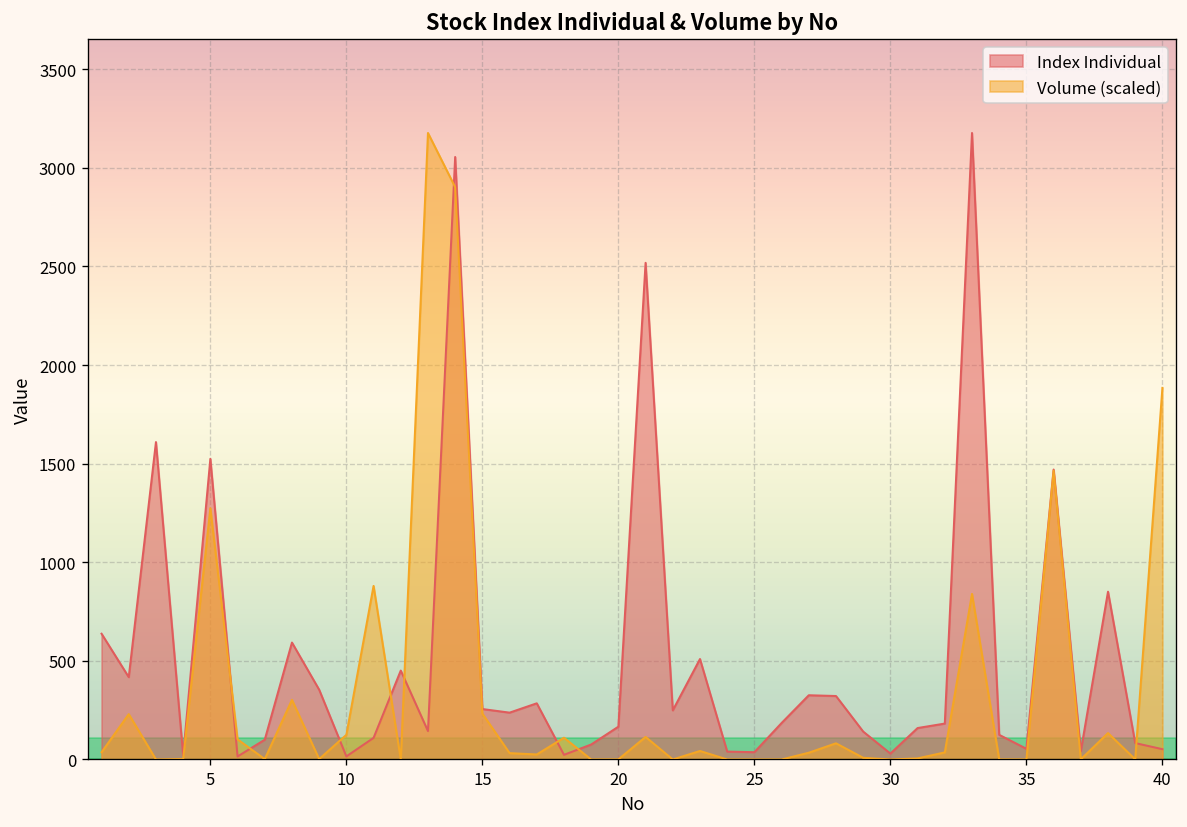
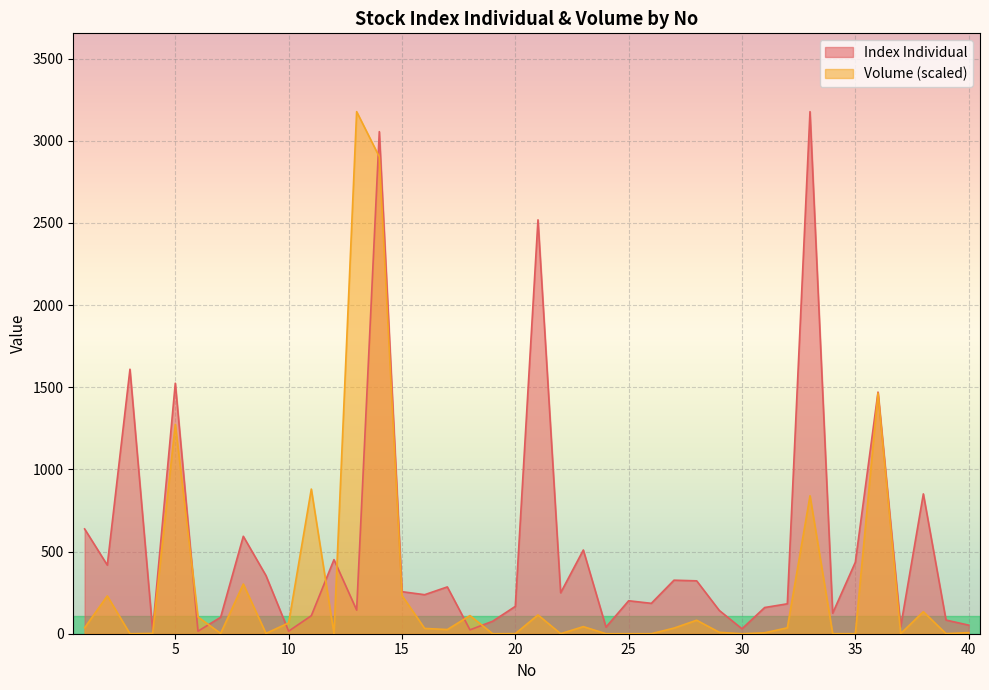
Volume (scaled), 10: 130 -> 70
Index Individual, 25: 40 -> 200
Index Individual, 35: 50 -> 440
Volume (scaled), 40: 1880 -> 10
